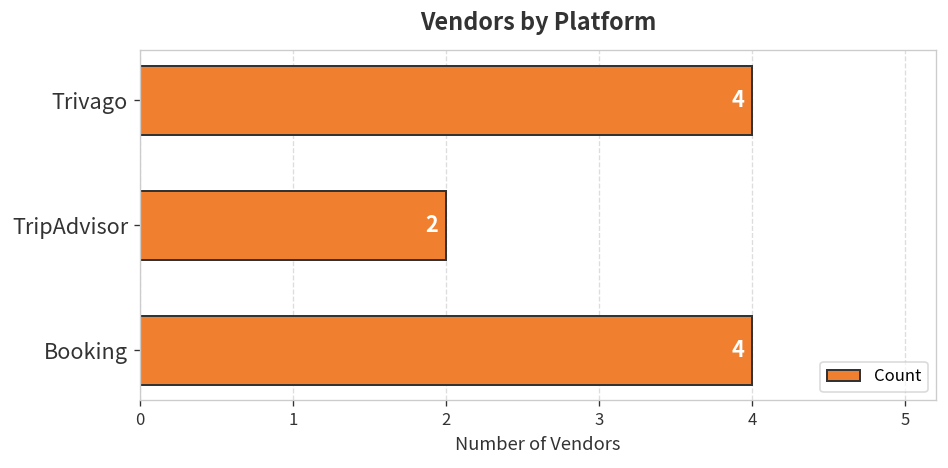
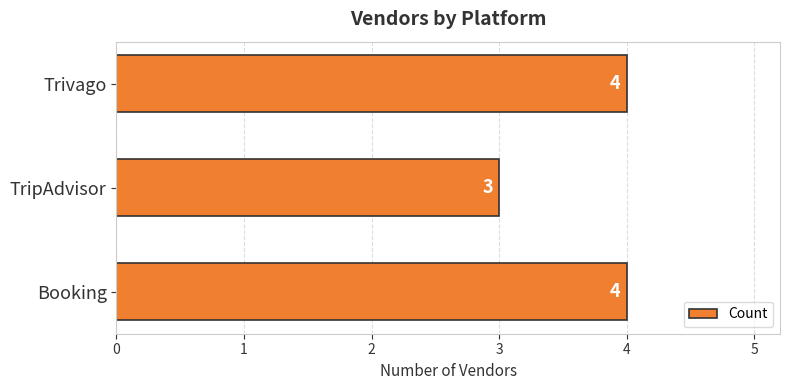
TripAdvisor: 2 -> 3
